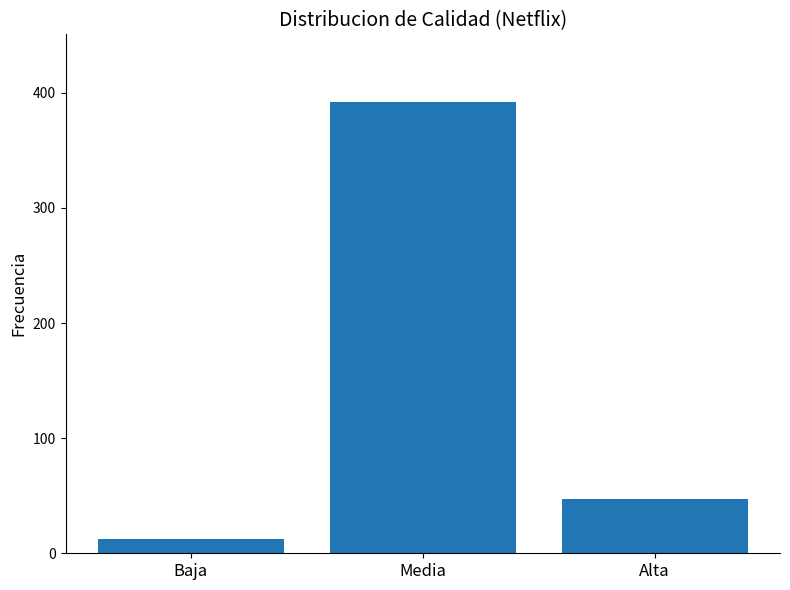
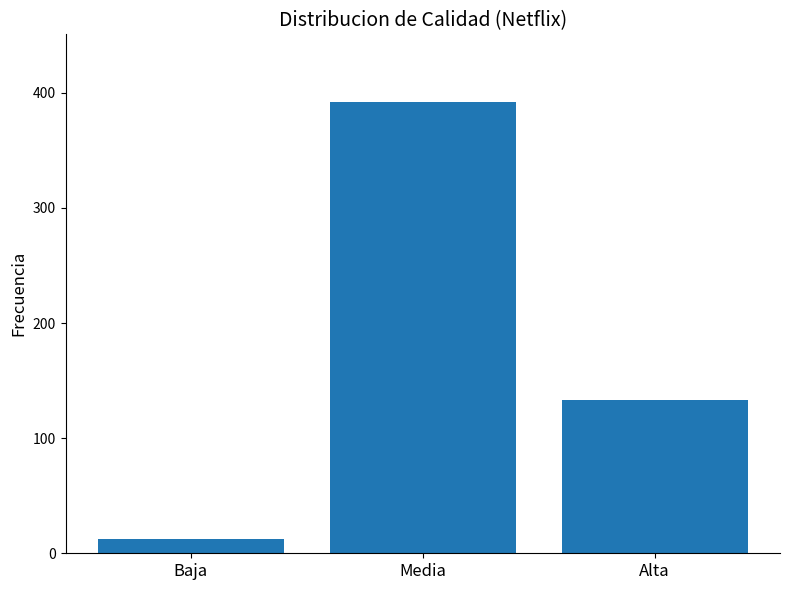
Alta: 47 -> 133
